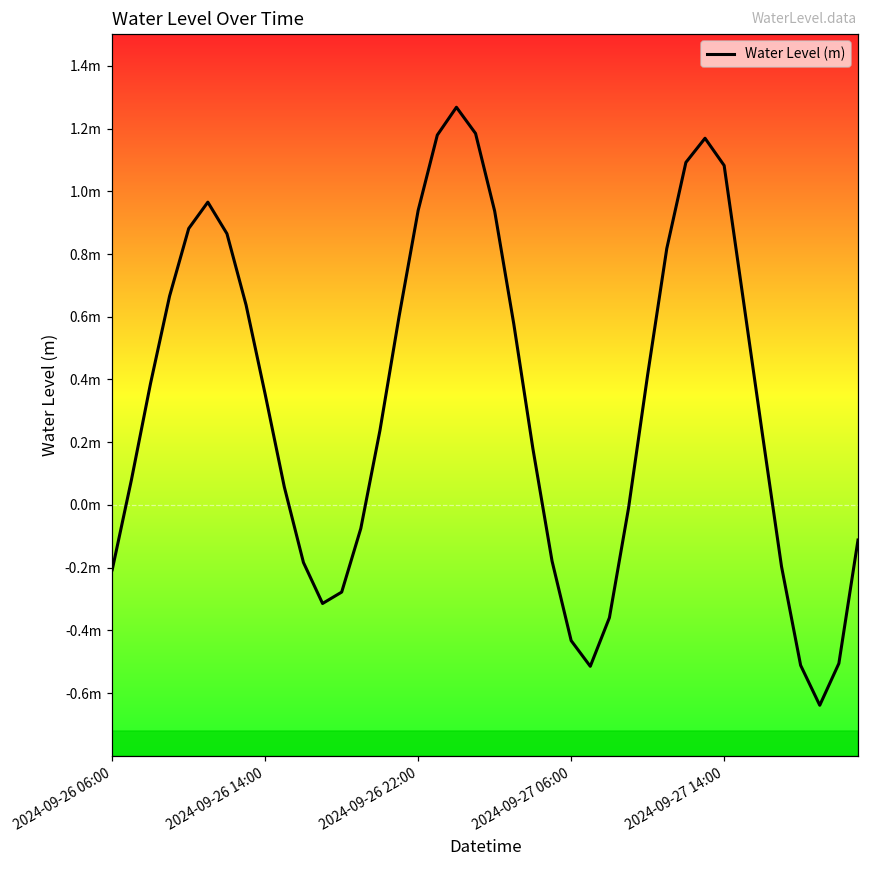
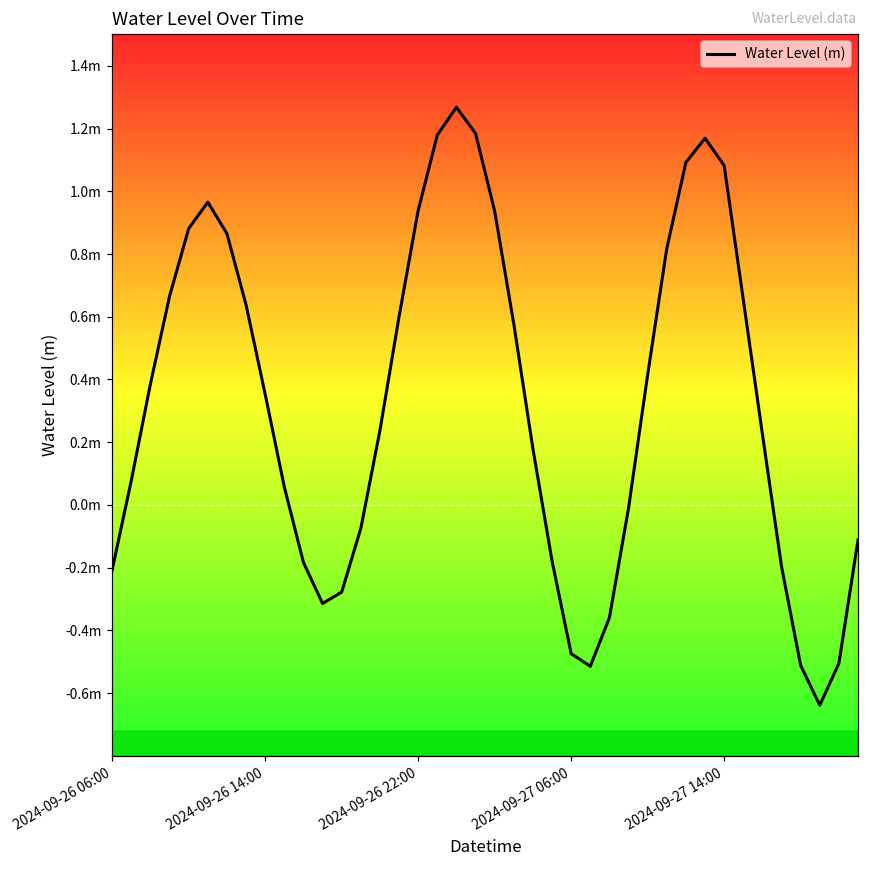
2024-09-27 06:00: -0.43m -> -0.47m
